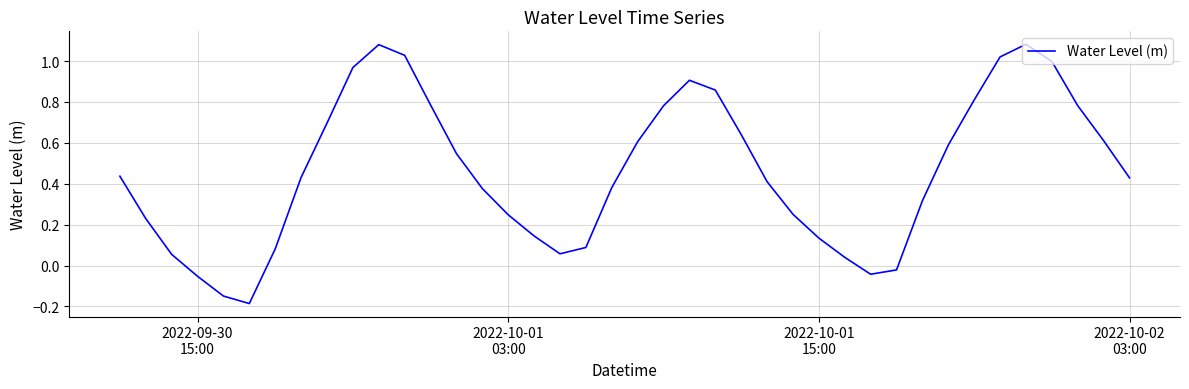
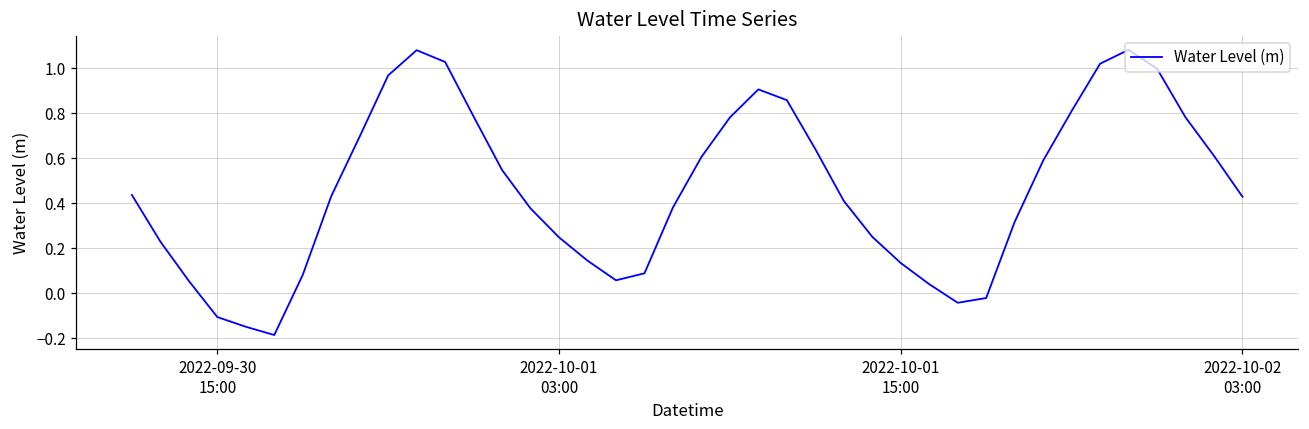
2022-09-30 15:00: -0.05 -> -0.11
